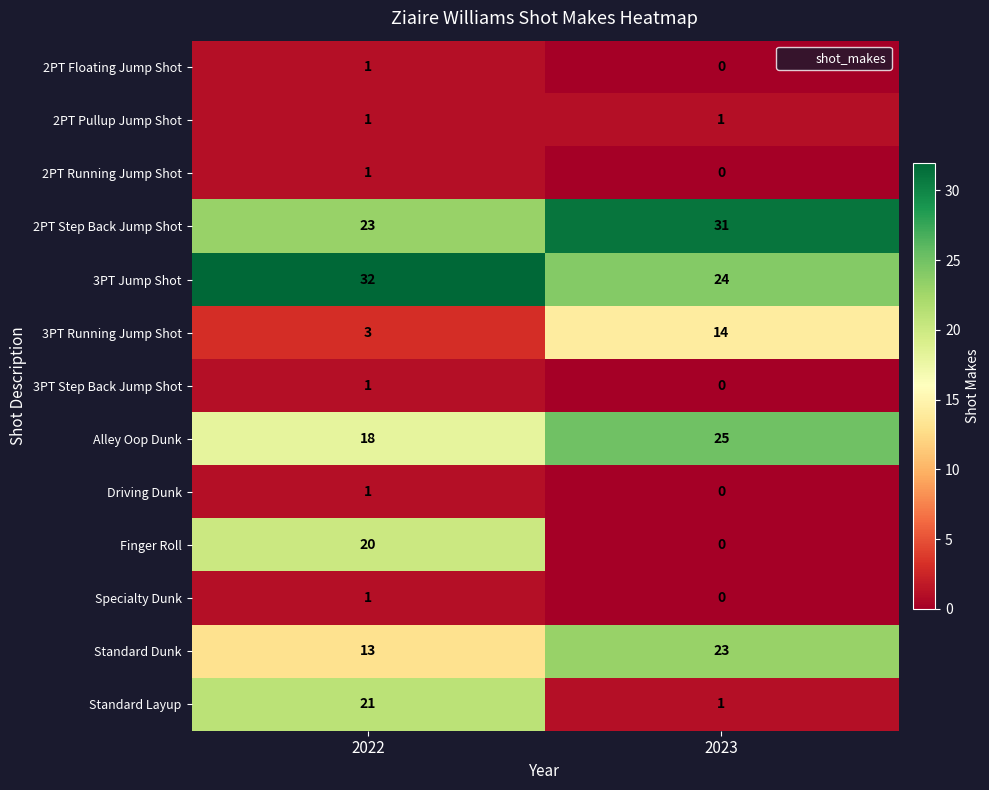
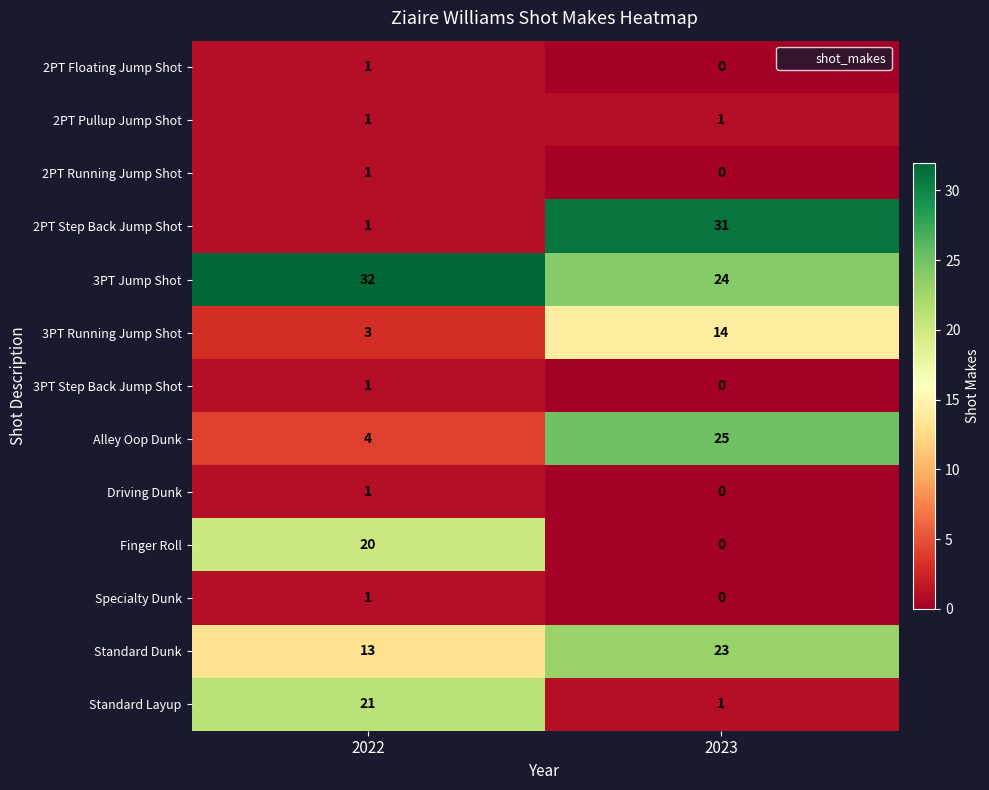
2PT Step Back Jump Shot, 2022: 23 -> 1
Alley Oop Dunk, 2022: 18 -> 4
